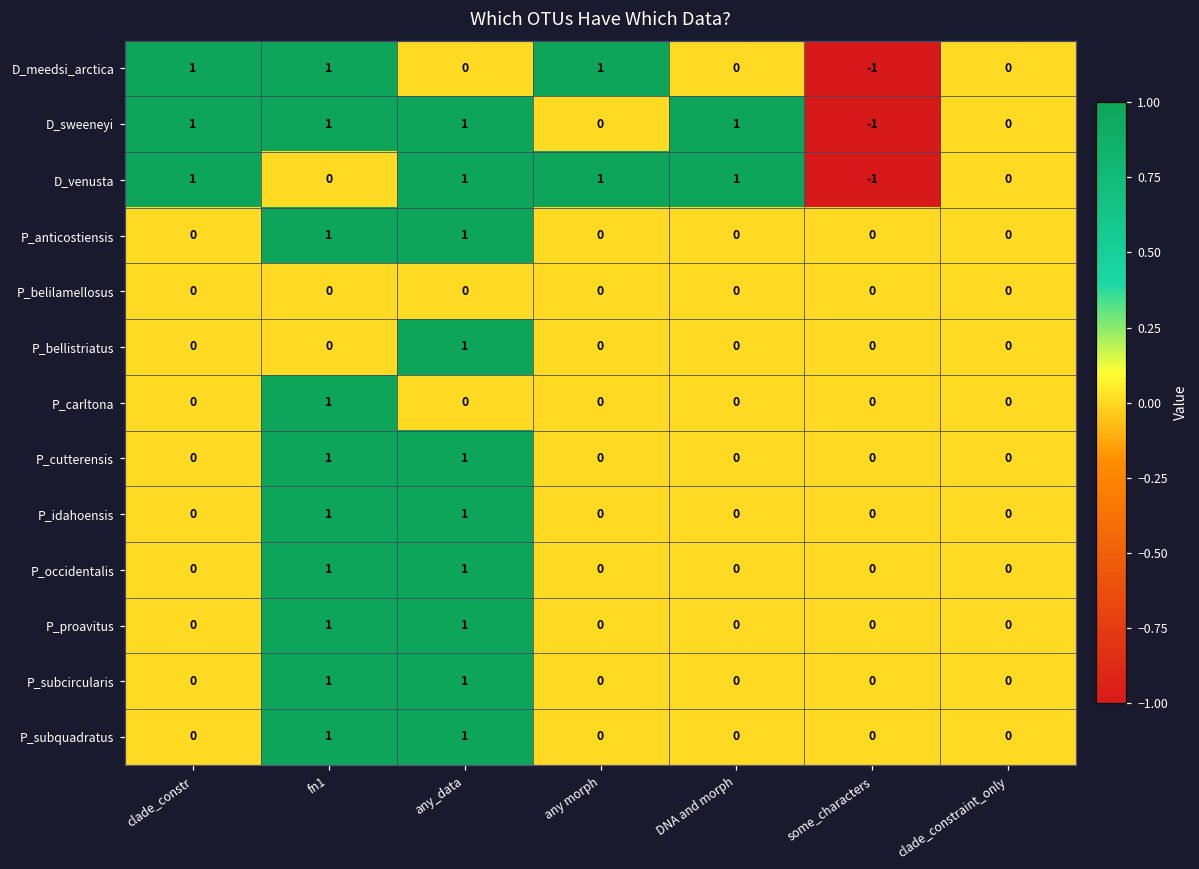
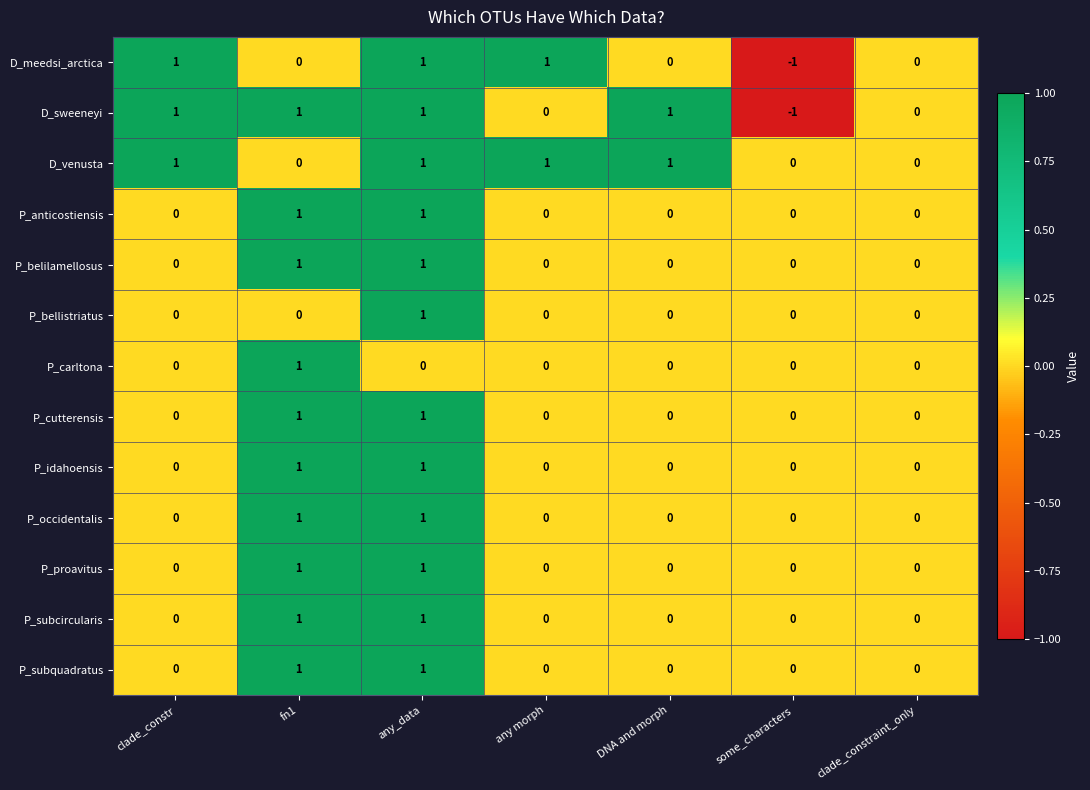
D_meedsi_arctica, fn1: 1 -> 0
D_meedsi_arctica, any_data: 0 -> 1
D_venusta, some_characters: -1 -> 0
P_belilamellosus, fn1: 0 -> 1
P_belilamellosus, any_data: 0 -> 1
